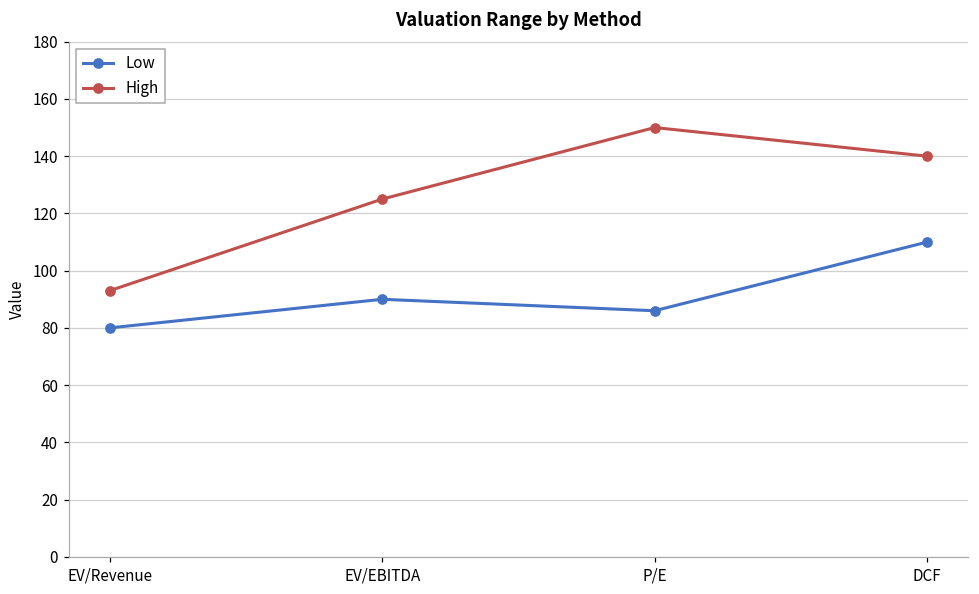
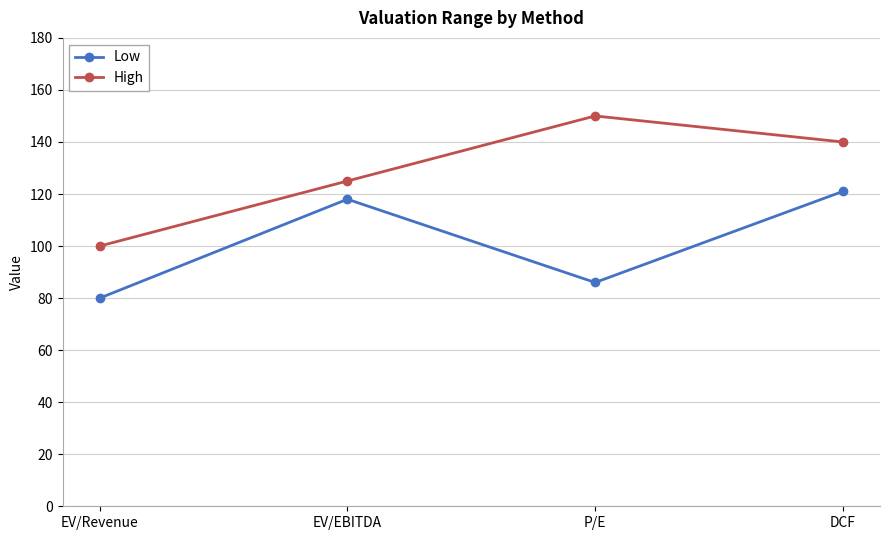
High, EV/Revenue: 93 -> 100
Low, EV/EBITDA: 90 -> 118
Low, DCF: 110 -> 121
